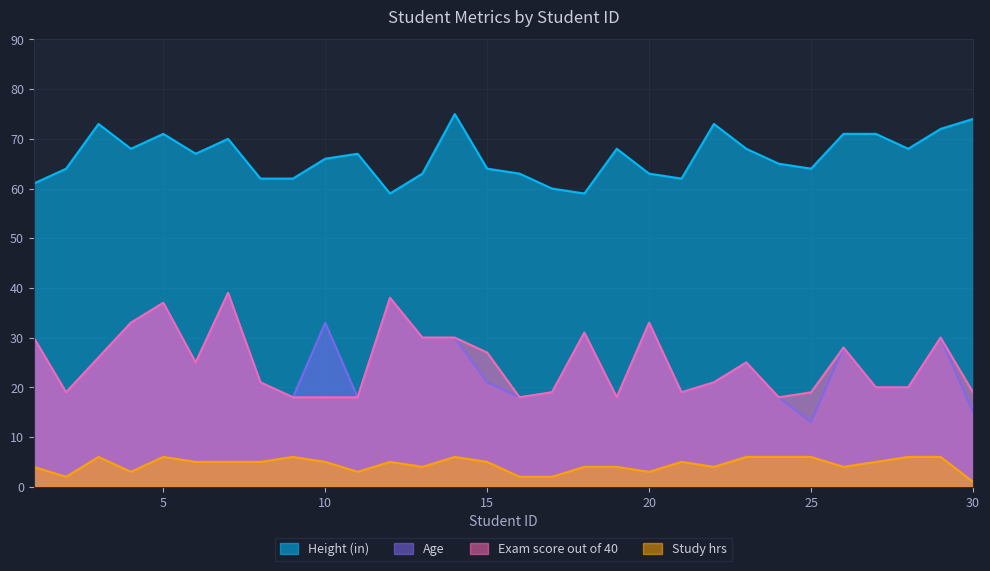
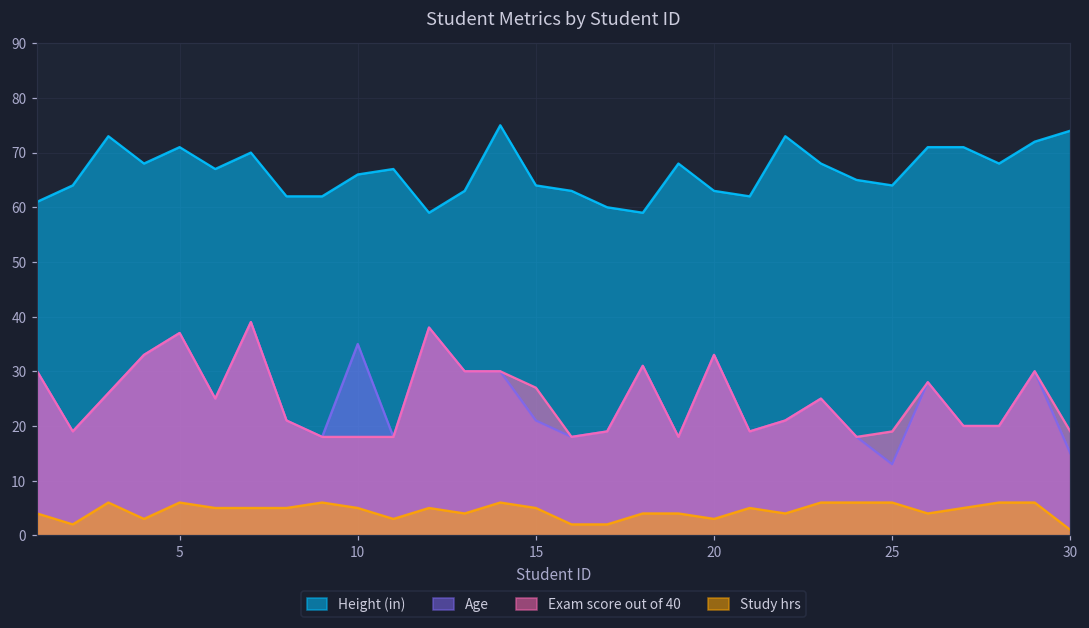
Age, 10: 33 -> 35
